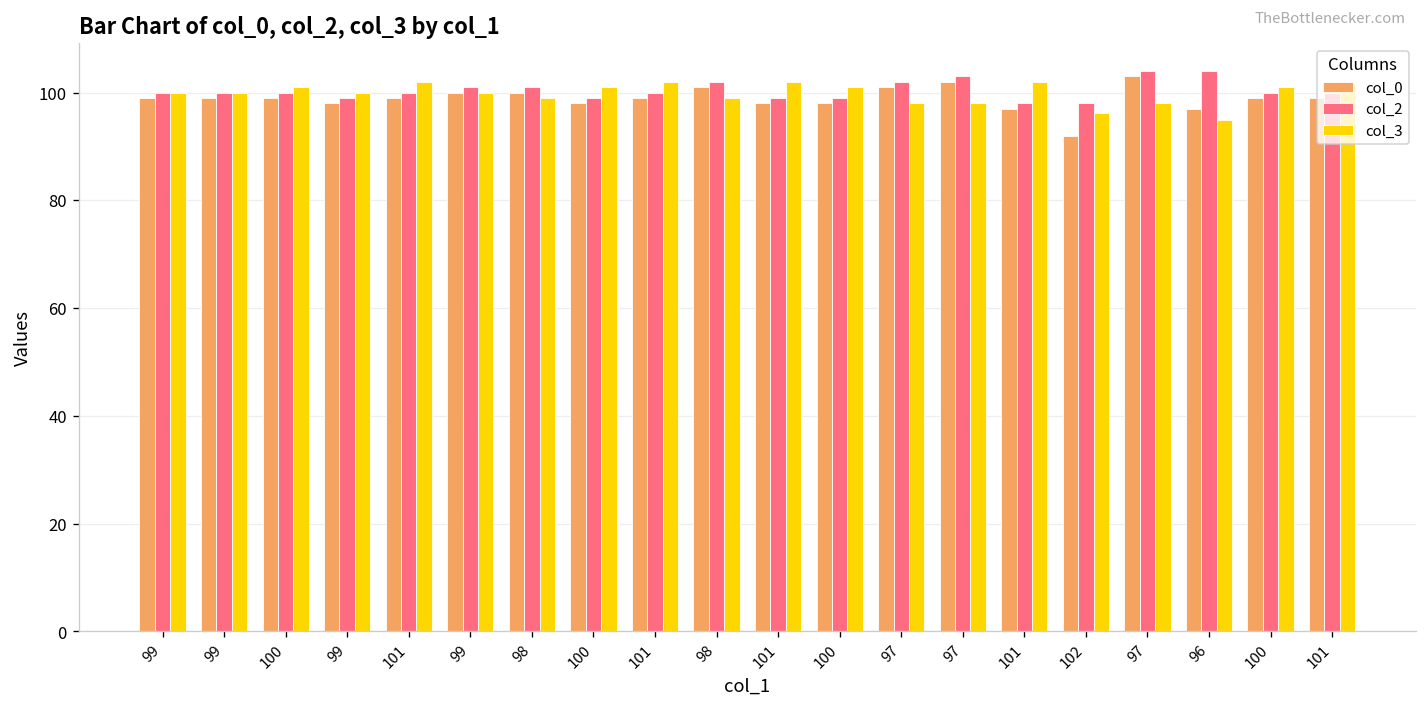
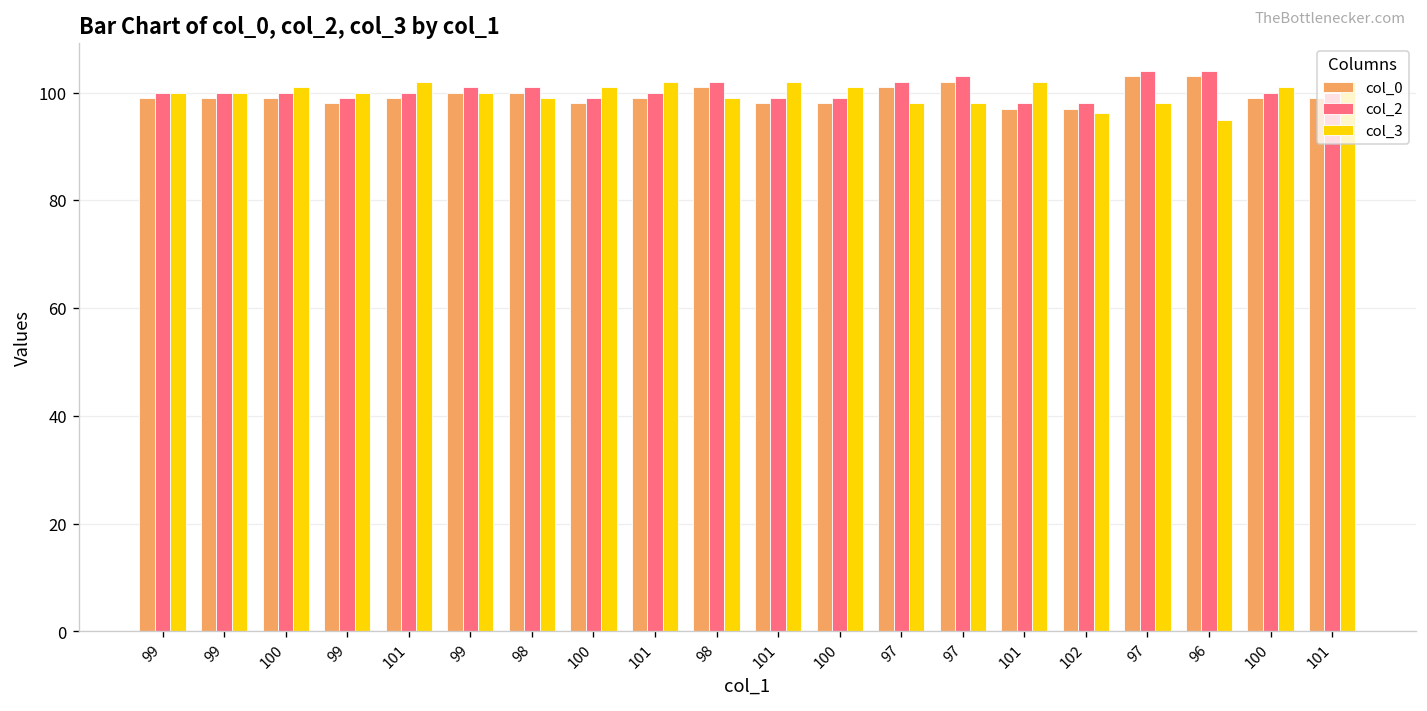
col_0, 102: 92 -> 97
col_0, 96: 97 -> 103
